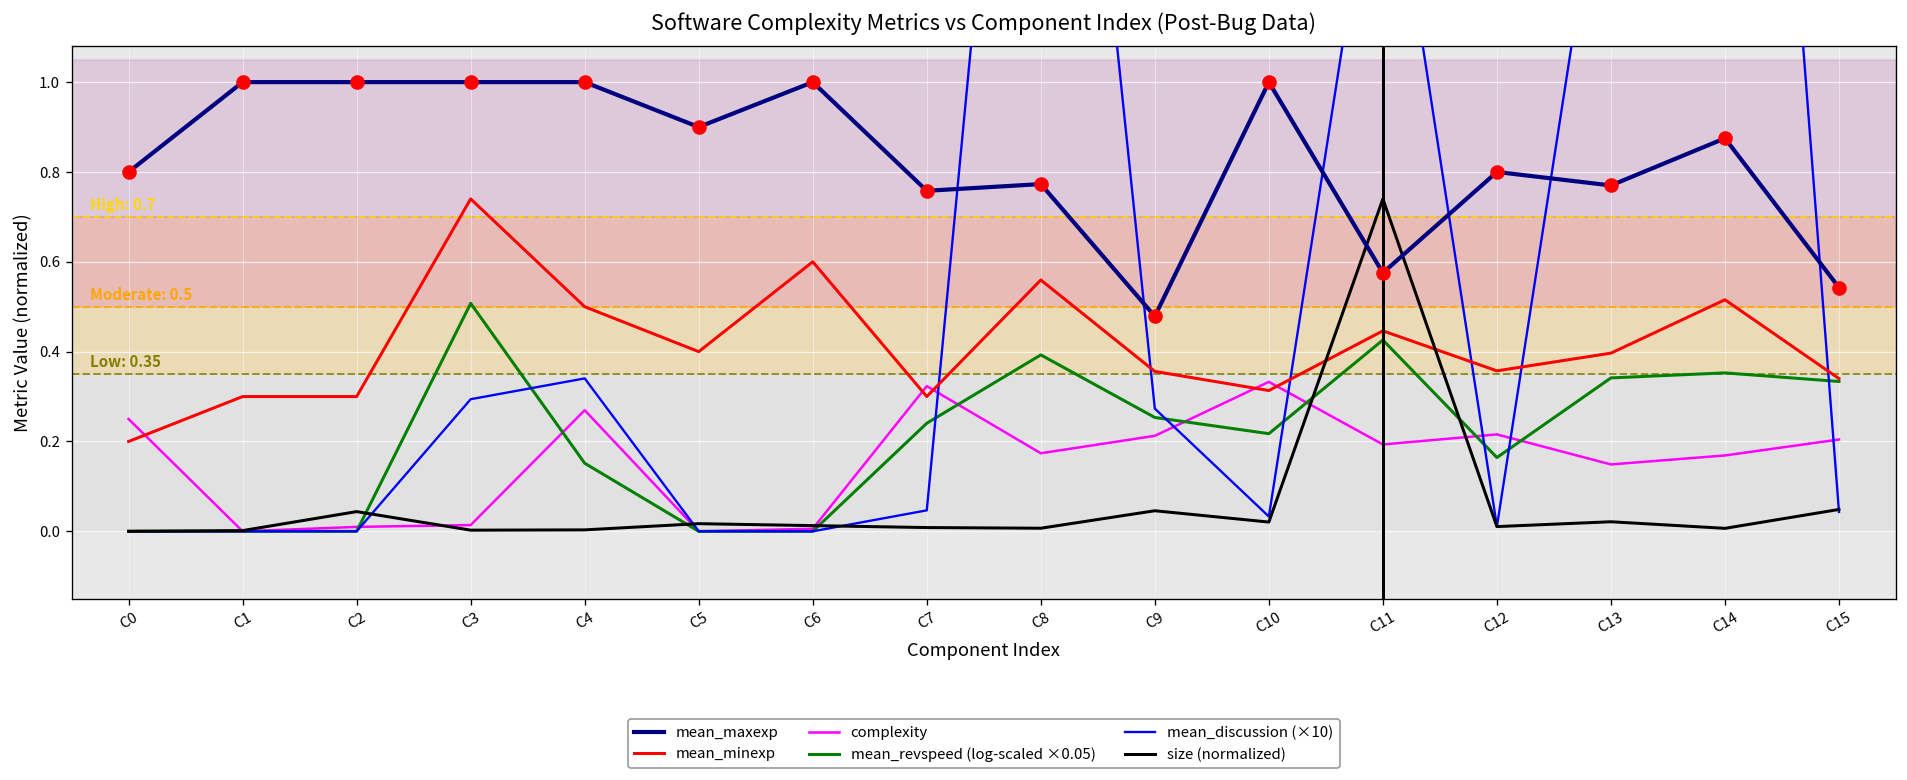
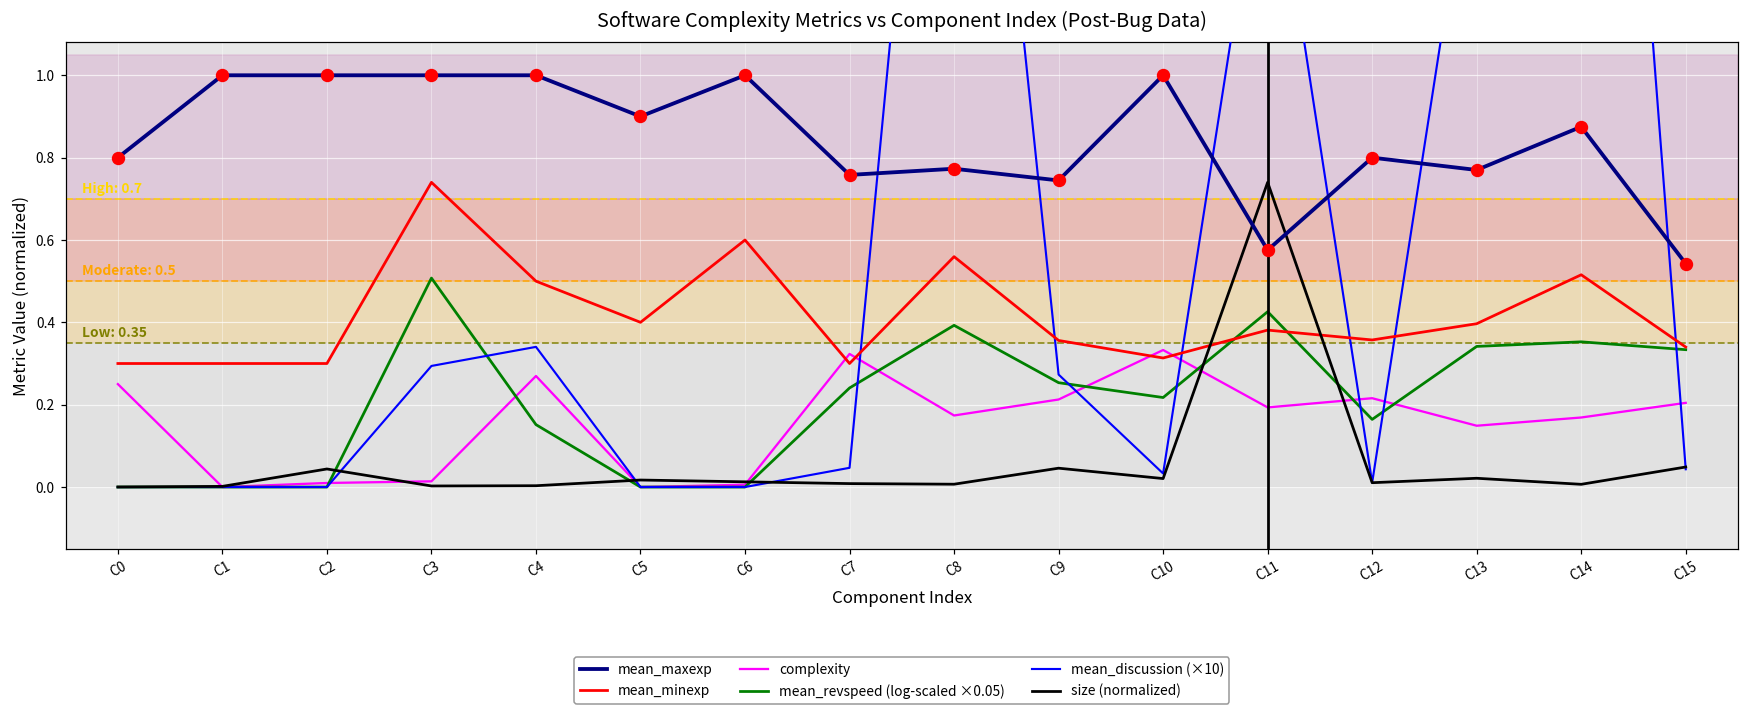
mean_minexp, C0: 0.2 -> 0.3
mean_maxexp, C9: 0.48 -> 0.74
mean_minexp, C11: 0.45 -> 0.38
